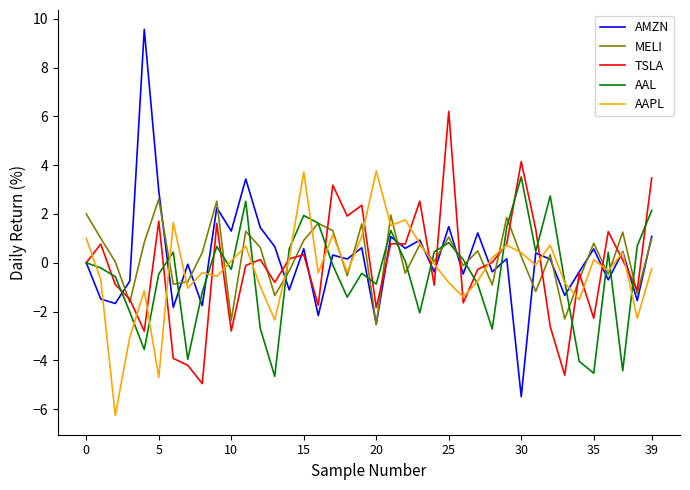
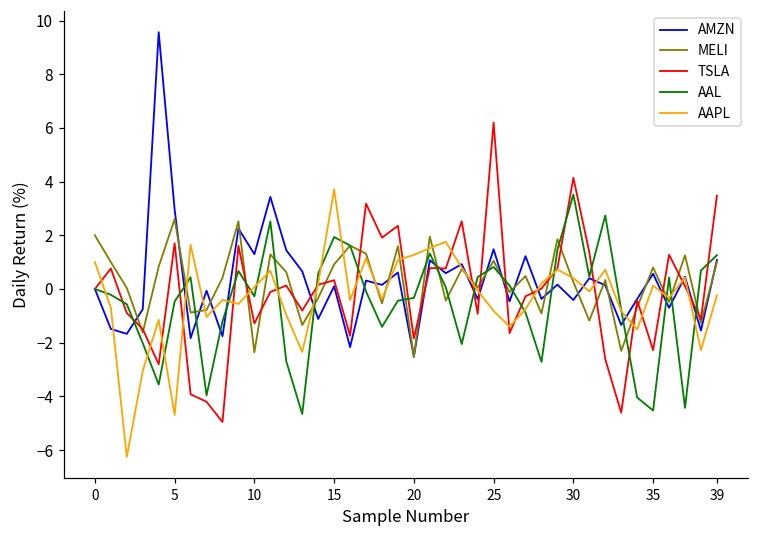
TSLA, 10: -2.8 -> -1.3
AMZN, 15: 0.6 -> 0.1
AAL, 20: -0.9 -> -0.3
AAPL, 20: 3.8 -> 1.3
AMZN, 30: -5.5 -> -0.4
AAL, 39: 2.1 -> 1.3
